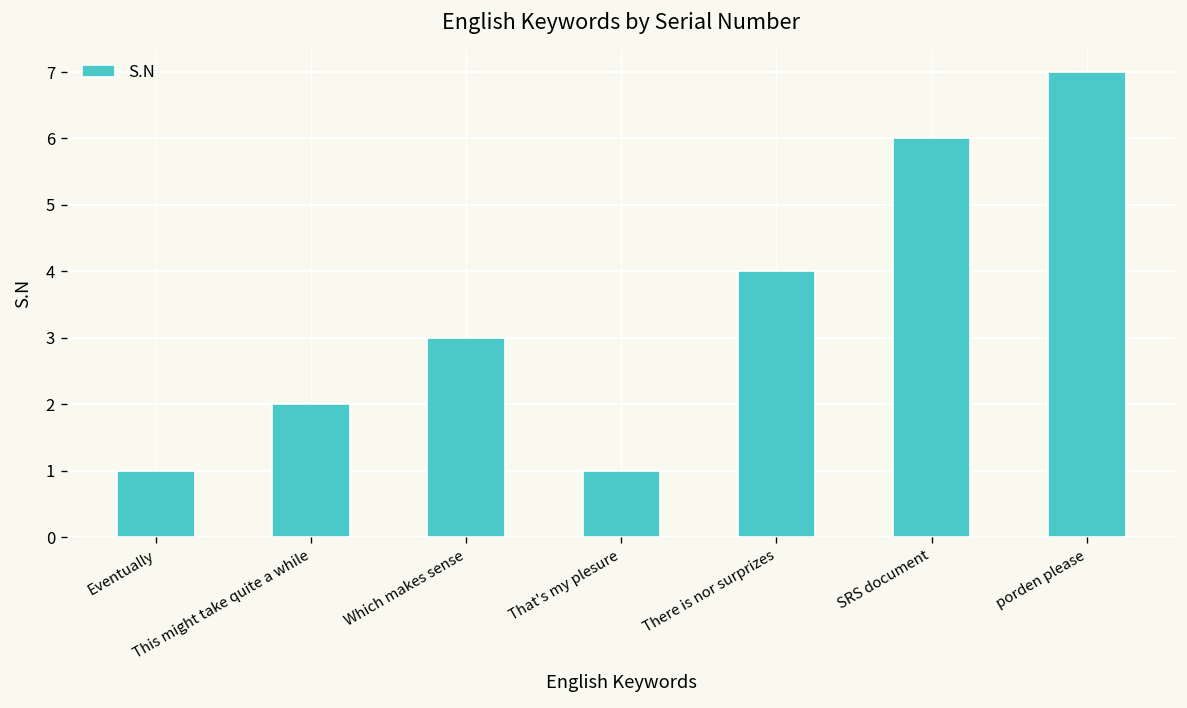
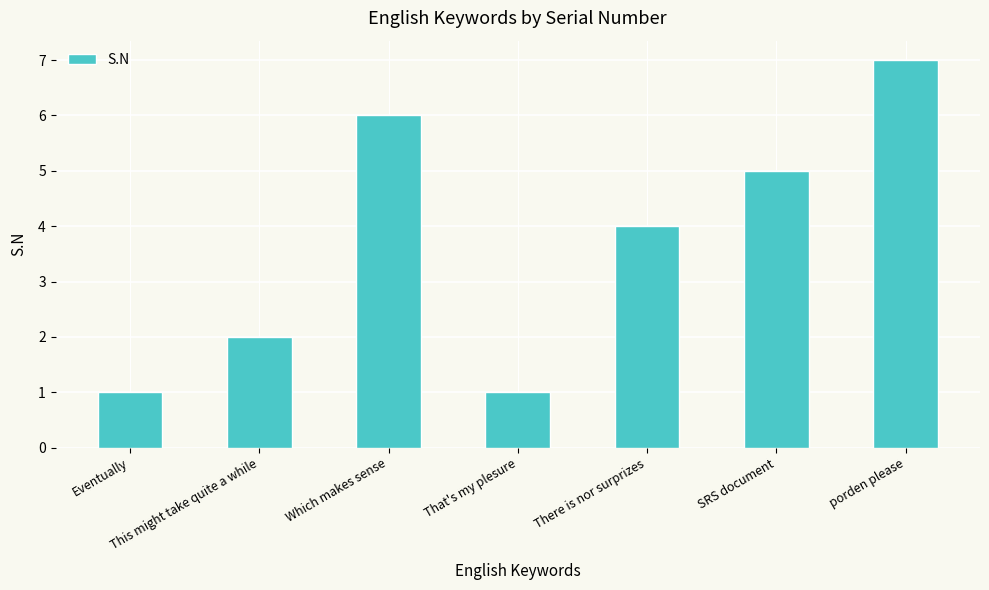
Which makes sense: 3 -> 6
SRS document: 6 -> 5
